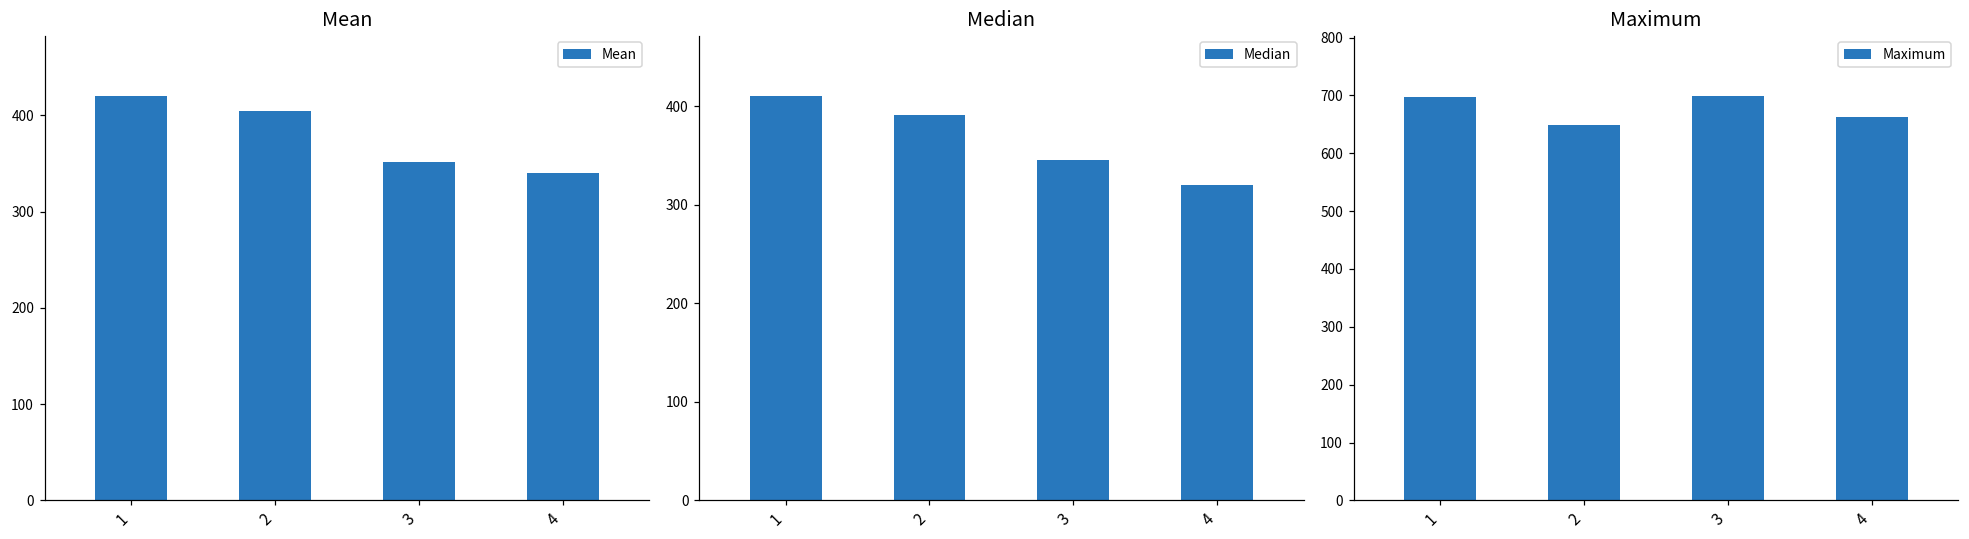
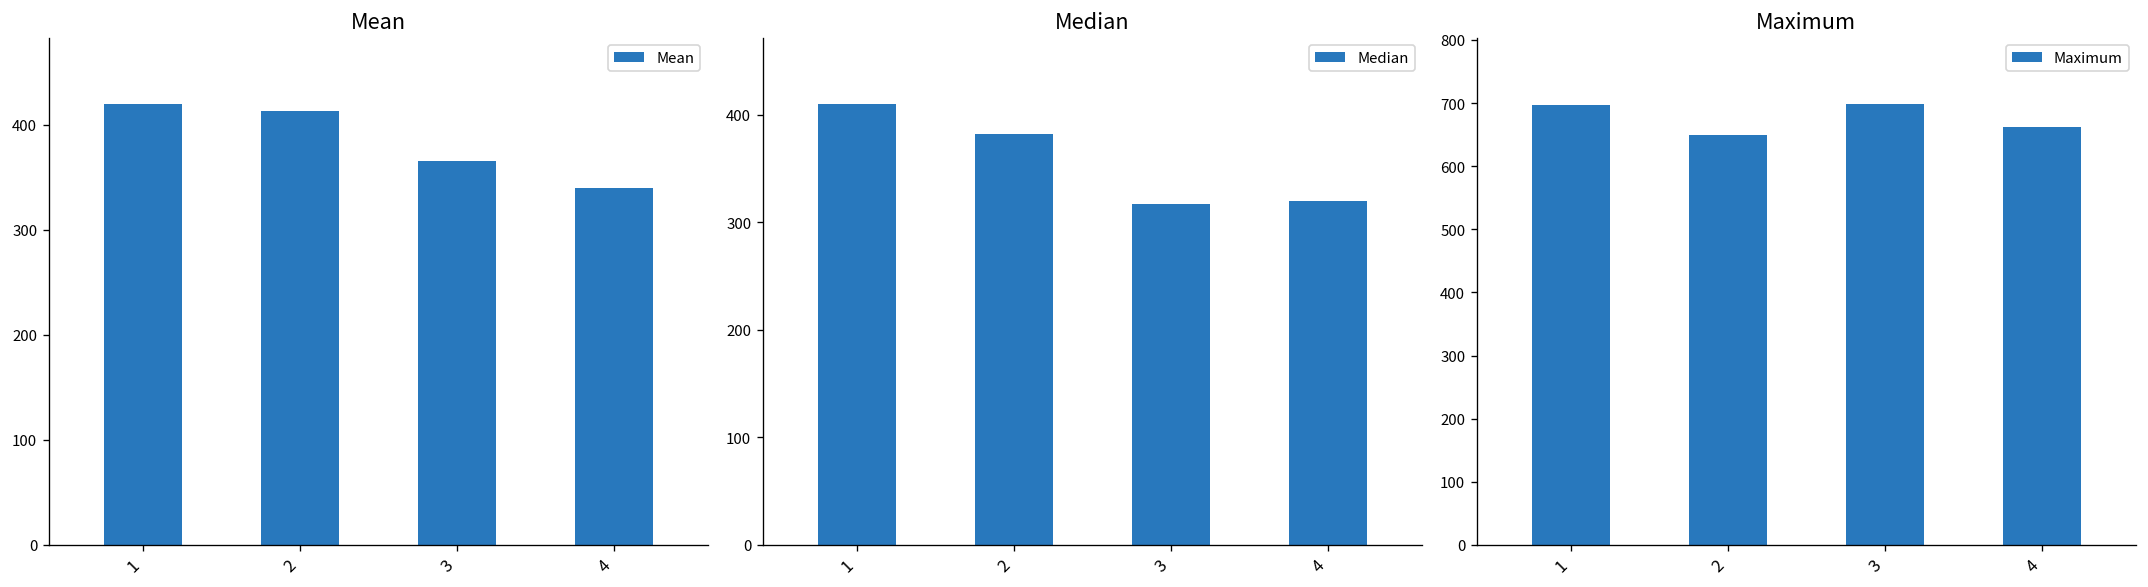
Mean, 2: 400 -> 410
Mean, 3: 350 -> 370
Median, 2: 390 -> 380
Median, 3: 350 -> 320
